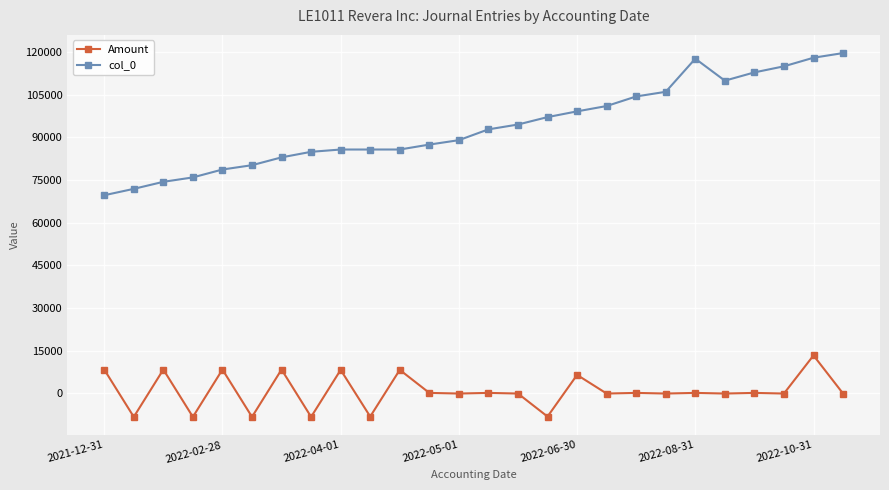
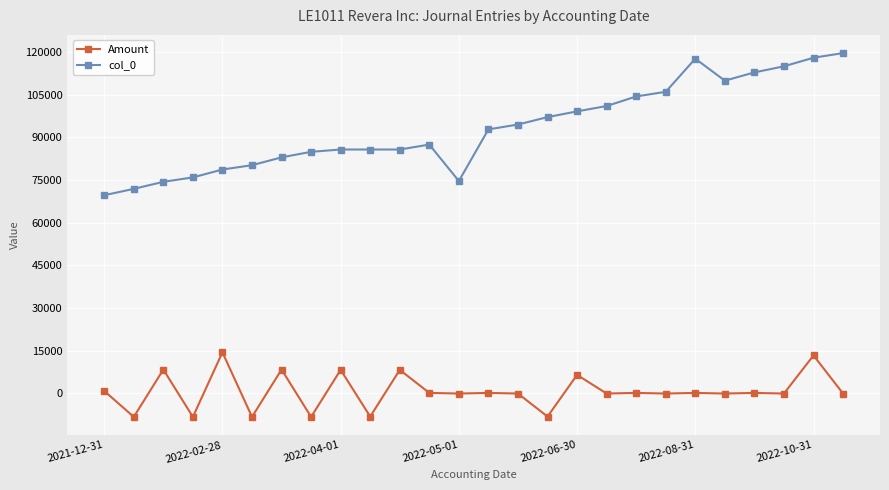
Amount, 2021-12-31: 8000 -> 1000
Amount, 2022-02-28: 8000 -> 14000
col_0, 2022-05-01: 89000 -> 75000
